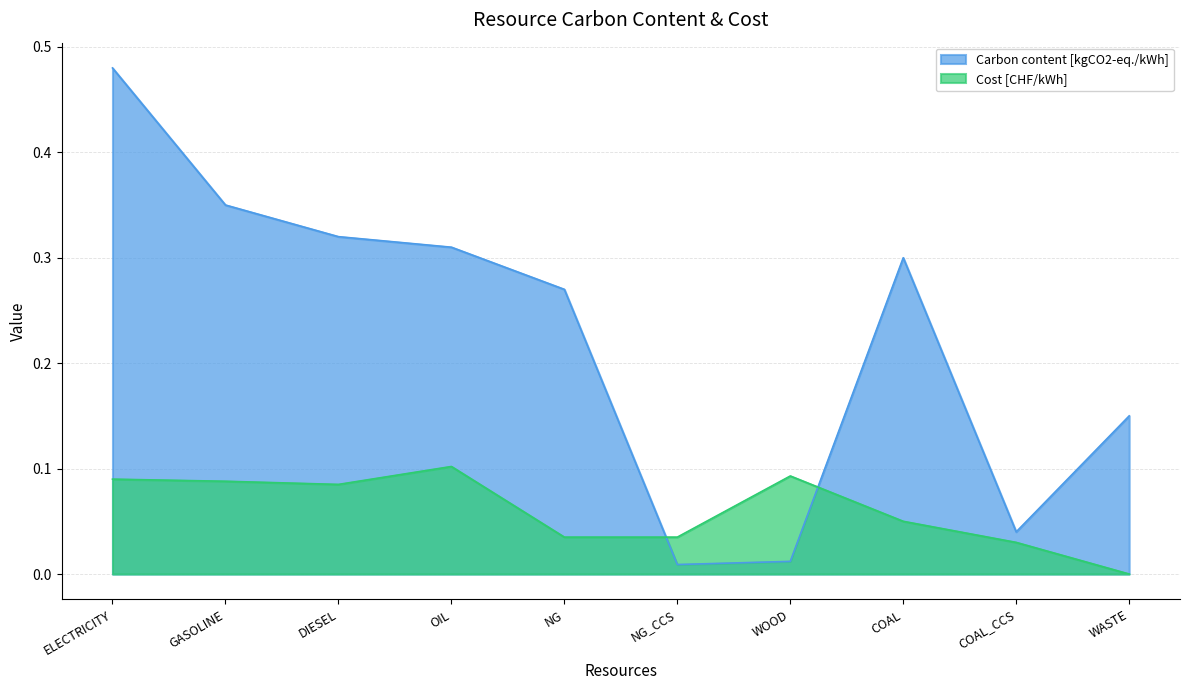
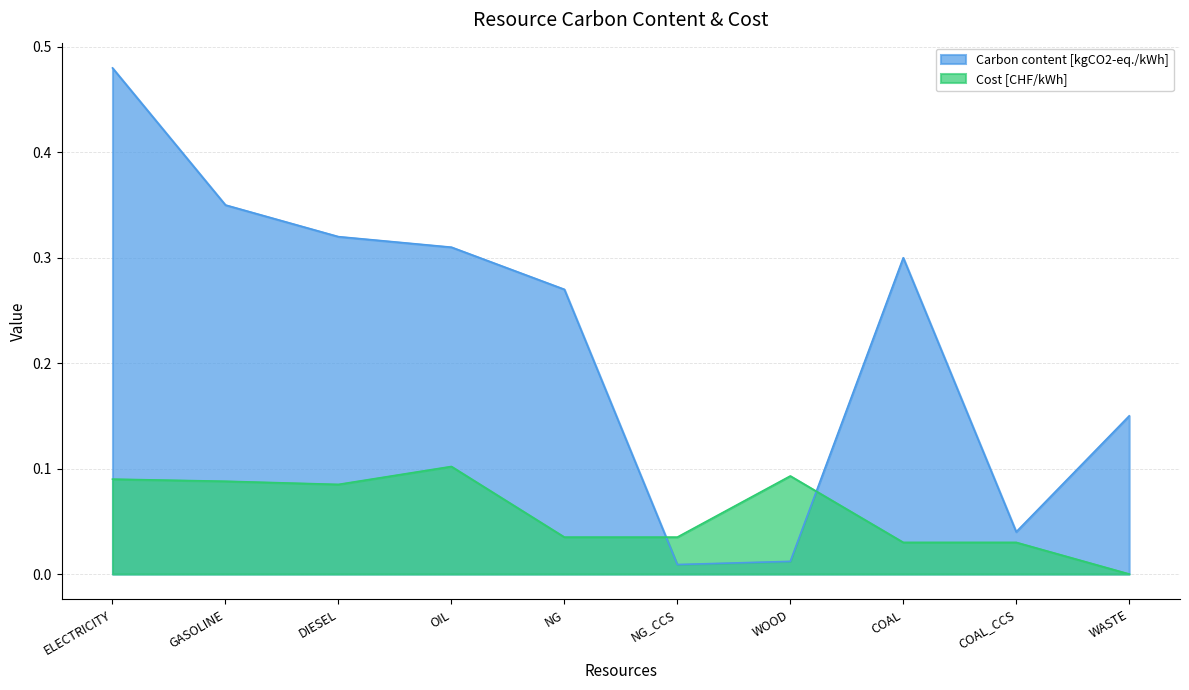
Cost [CHF/kWh], COAL: 0.05 -> 0.03
